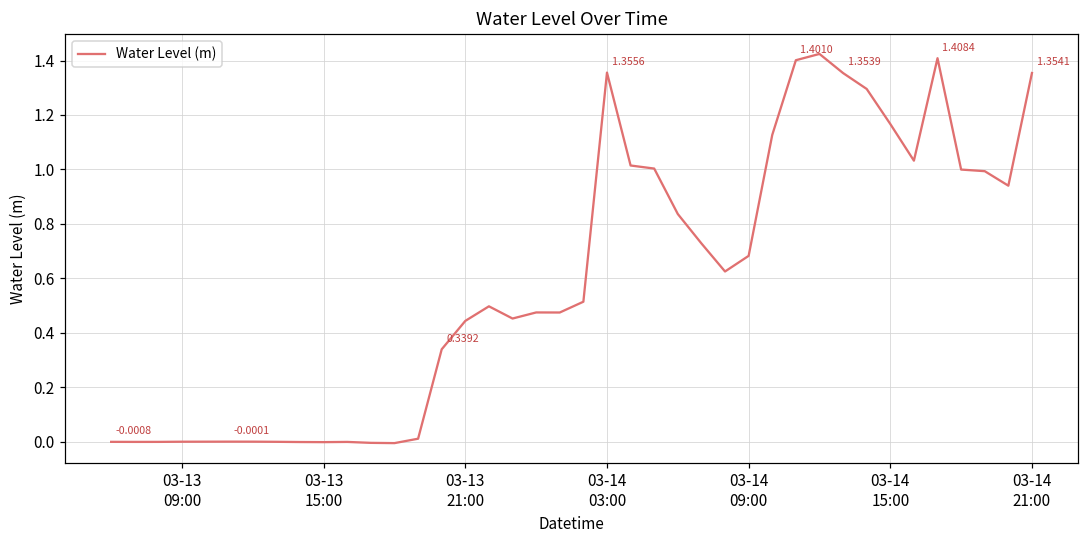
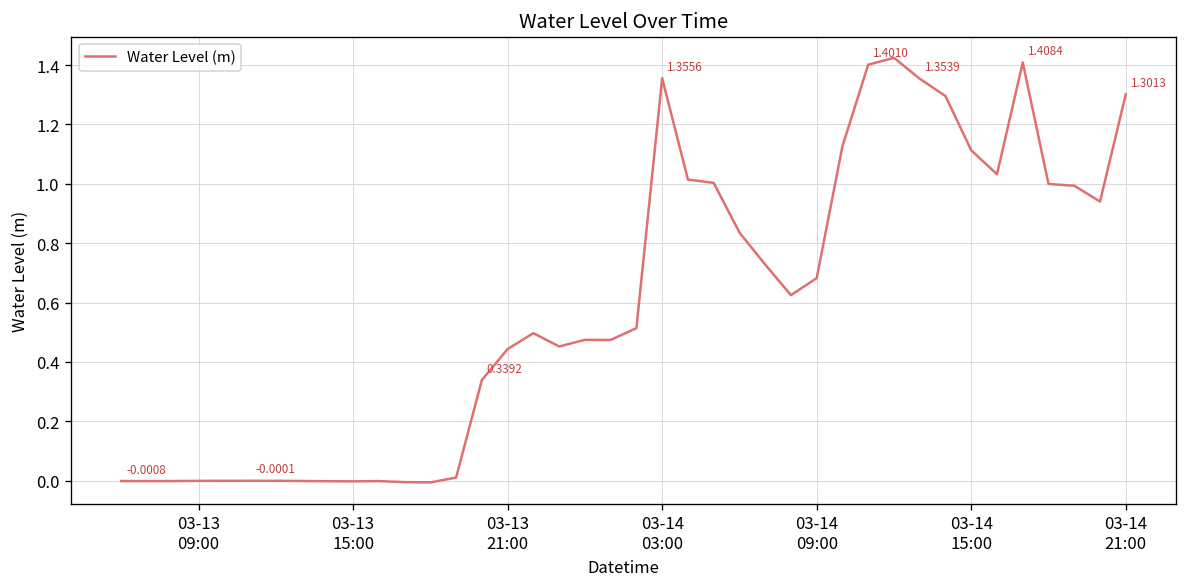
03-14 15:00: 1.17 -> 1.11
03-14 21:00: 1.3541 -> 1.3013
